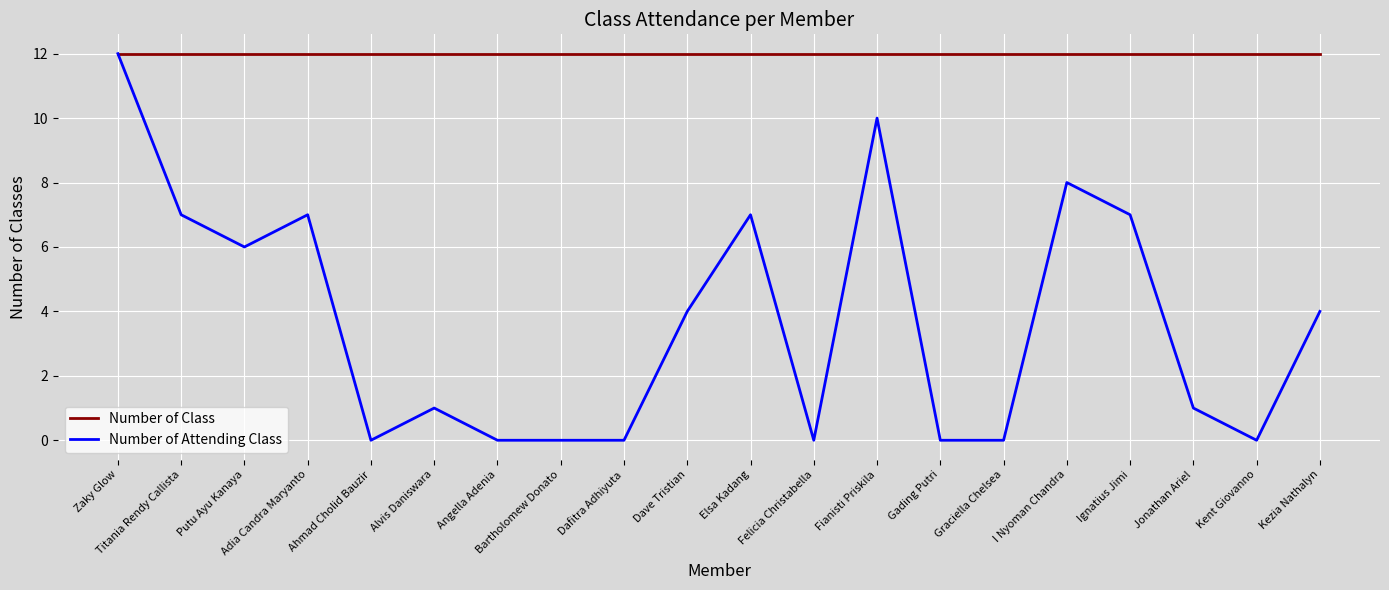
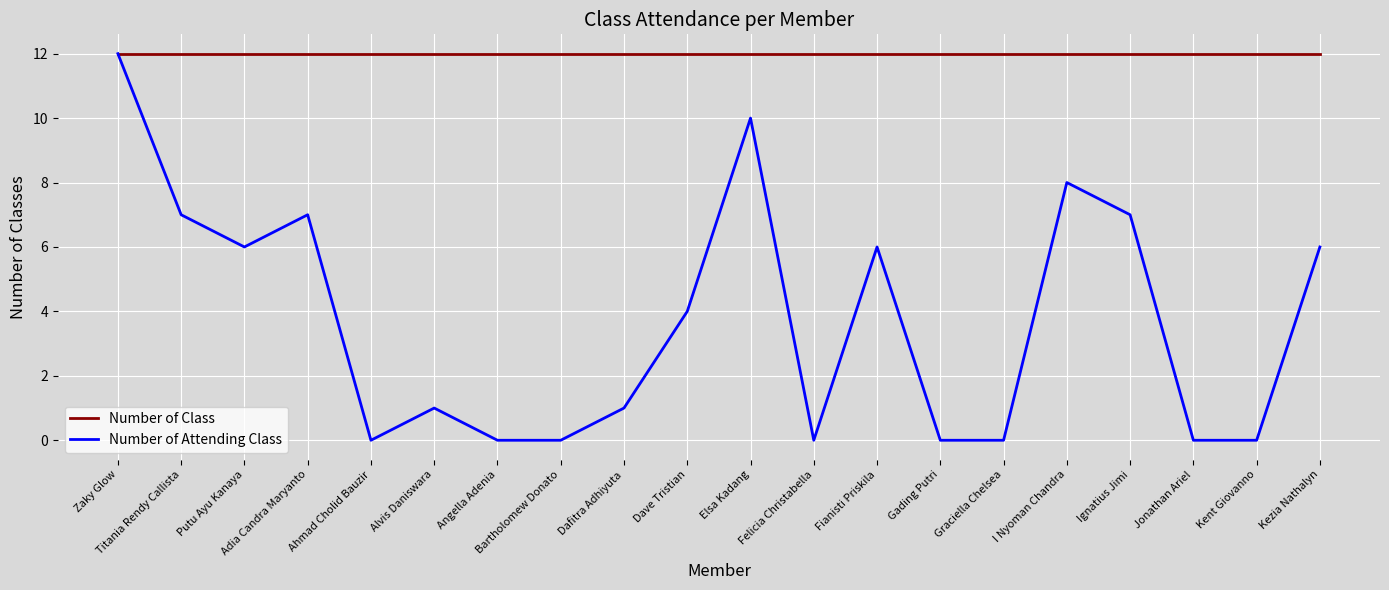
Number of Attending Class, Dafitra Adhiyuta: 0 -> 1
Number of Attending Class, Elsa Kadang: 7 -> 10
Number of Attending Class, Fianisti Priskila: 10 -> 6
Number of Attending Class, Jonathan Ariel: 1 -> 0
Number of Attending Class, Kezia Nathalyn: 4 -> 6
